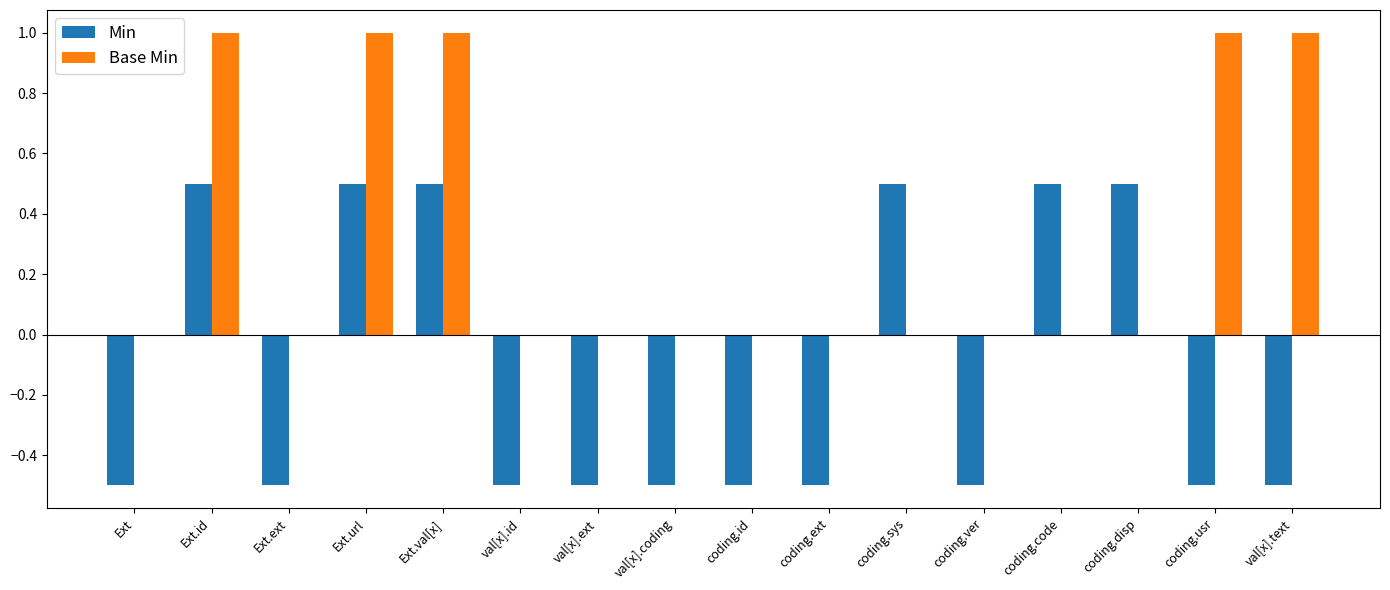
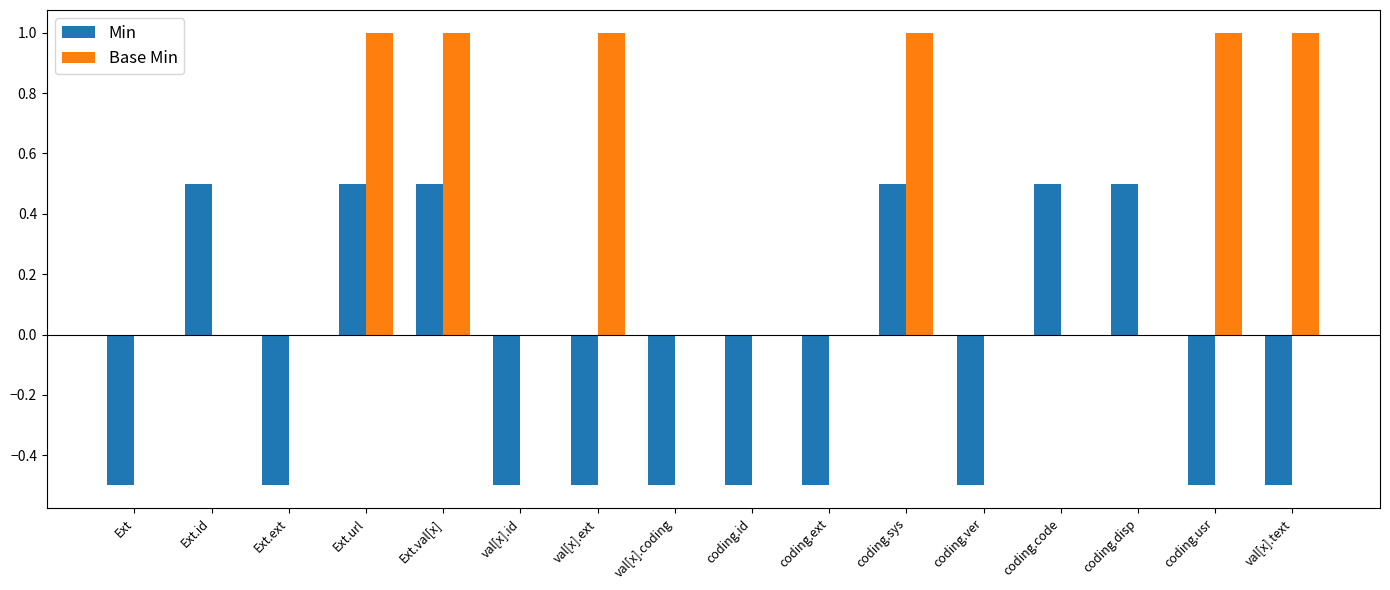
Base Min, Ext.id: 1 -> 0
Base Min, val[x].ext: 0 -> 1
Base Min, coding.sys: 0 -> 1
